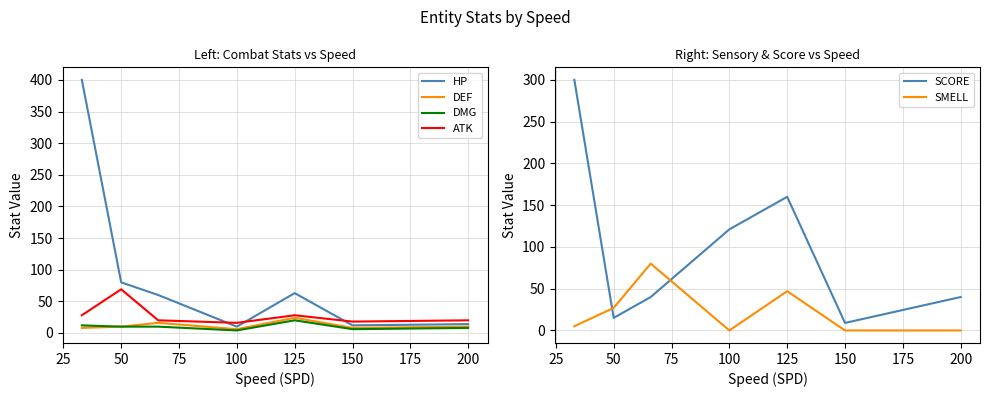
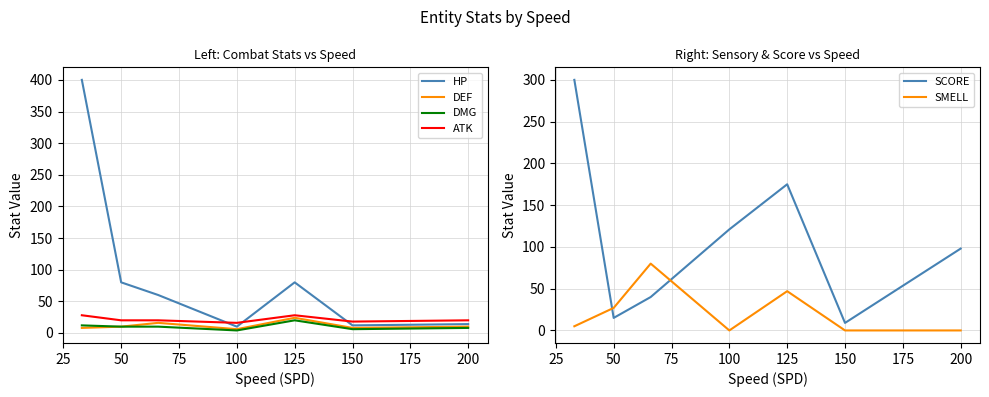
Left: Combat Stats vs Speed, ATK, 50: 70 -> 20
Left: Combat Stats vs Speed, HP, 125: 60 -> 80
Right: Sensory & Score vs Speed, SCORE, 125: 160 -> 180
Right: Sensory & Score vs Speed, SCORE, 200: 40 -> 100
